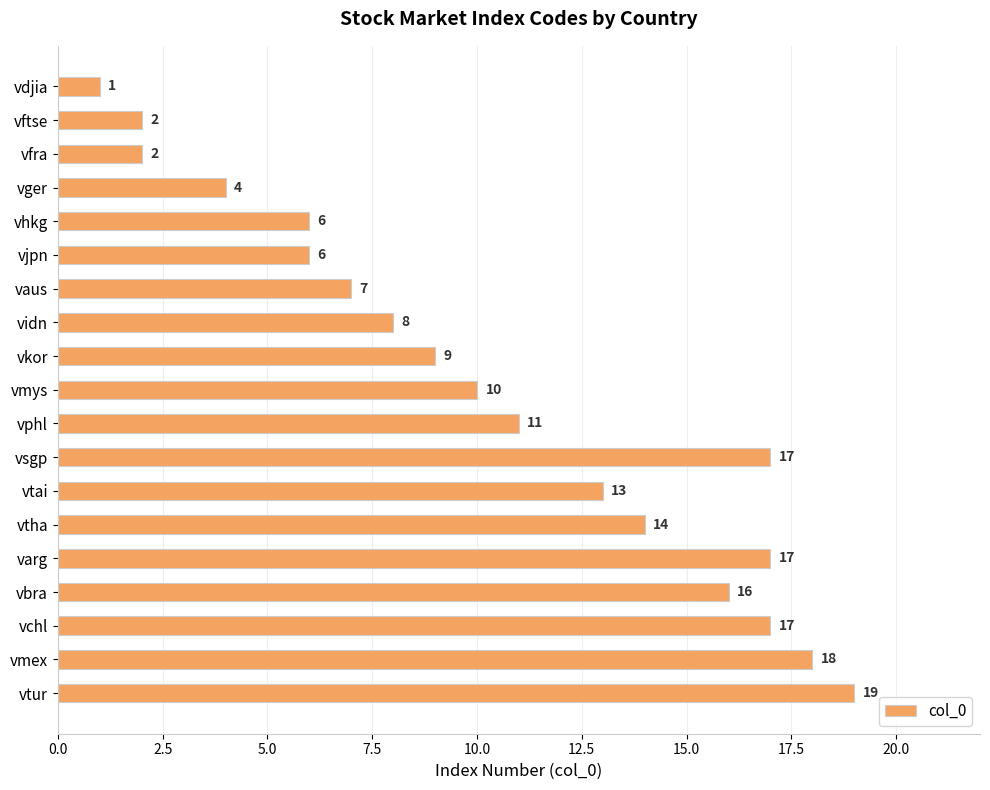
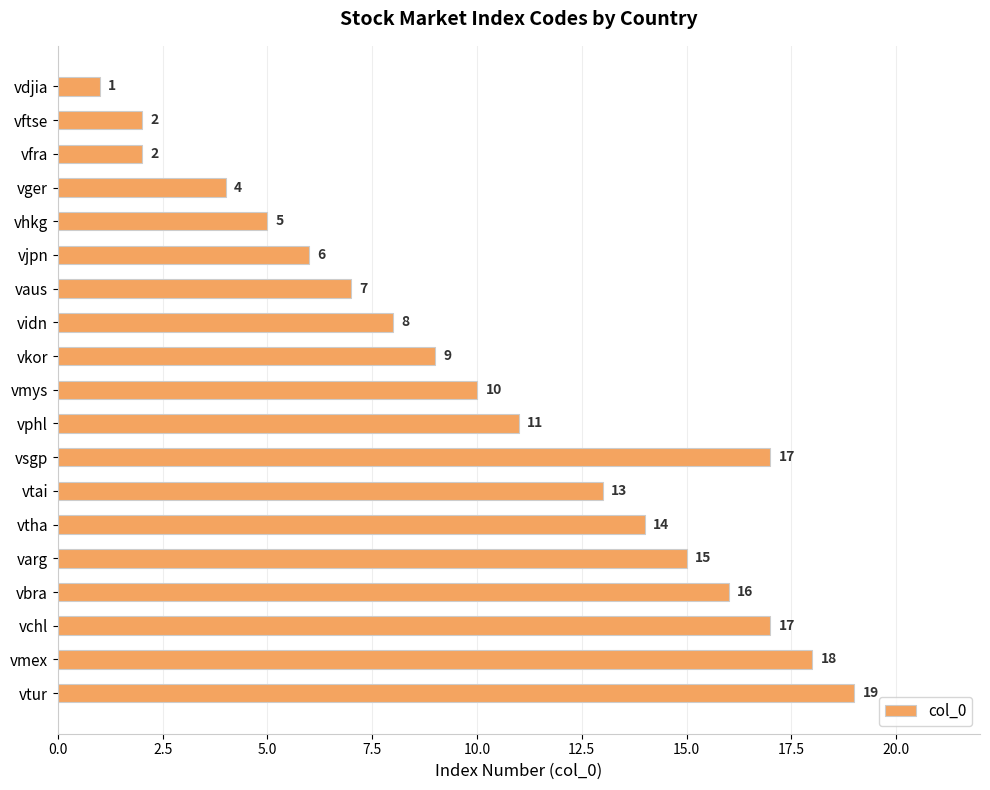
vhkg: 6 -> 5
varg: 17 -> 15
